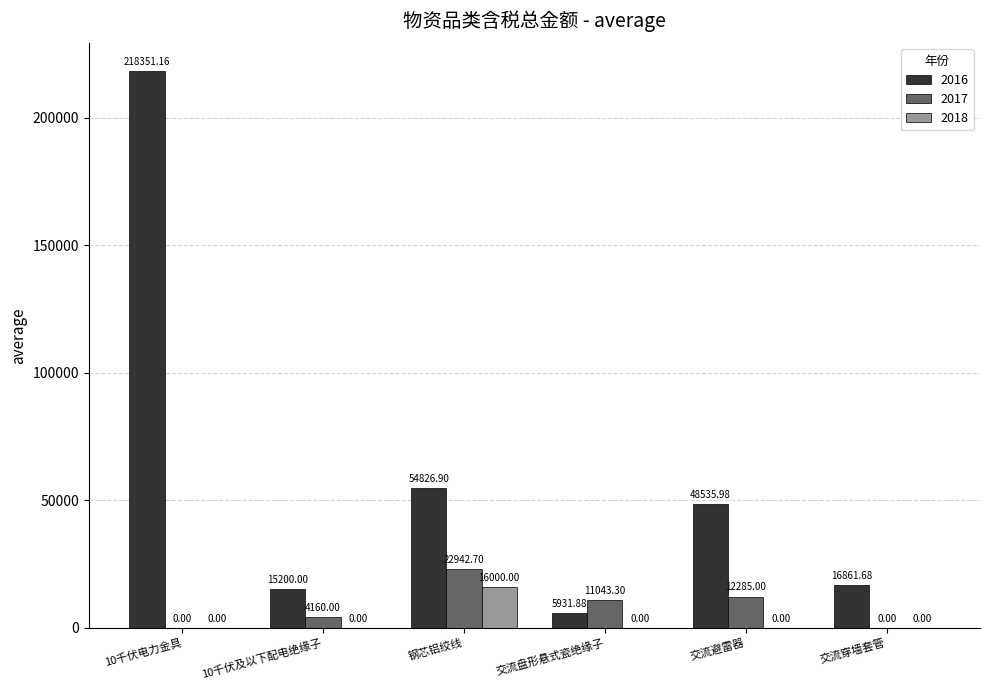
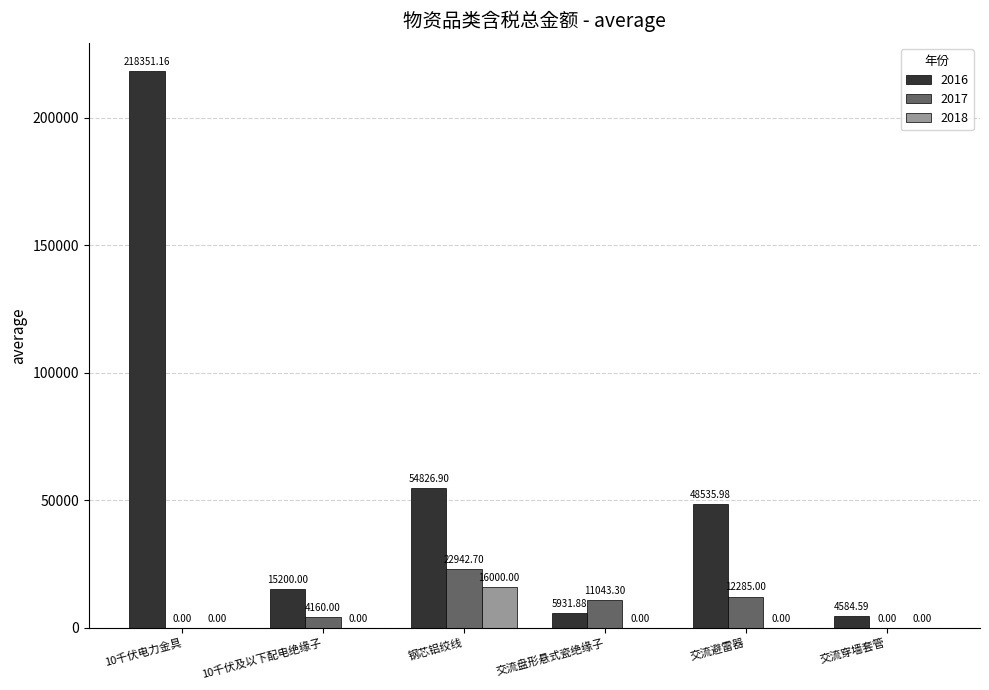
2016, 交流穿墙套管: 16861.68 -> 4584.59
